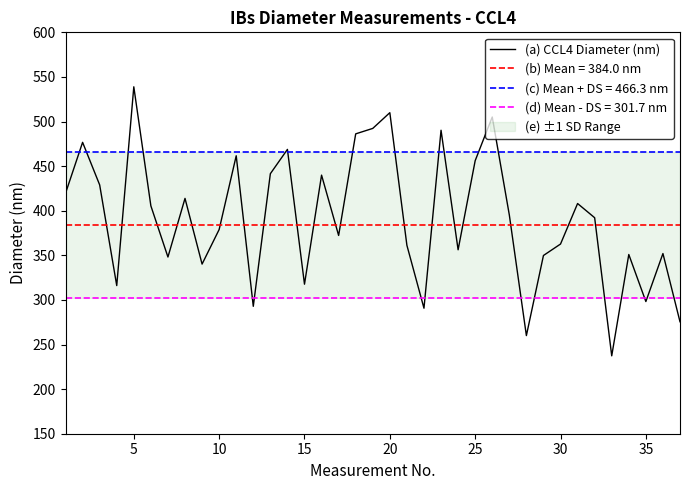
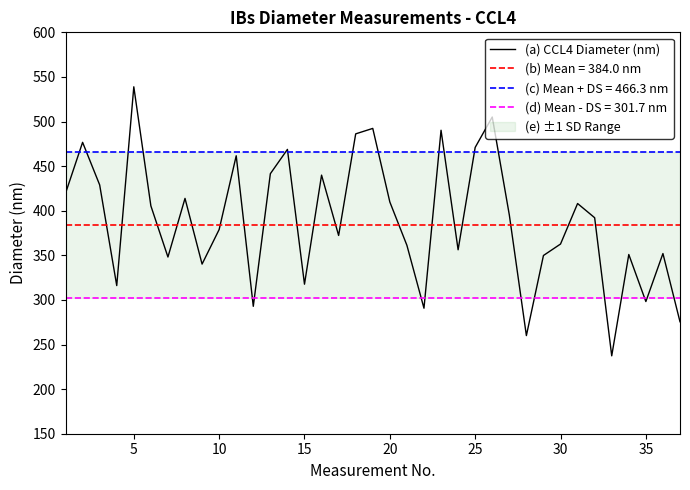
(a) CCL4 Diameter (nm), 20: 510 -> 410
(a) CCL4 Diameter (nm), 25: 460 -> 470
